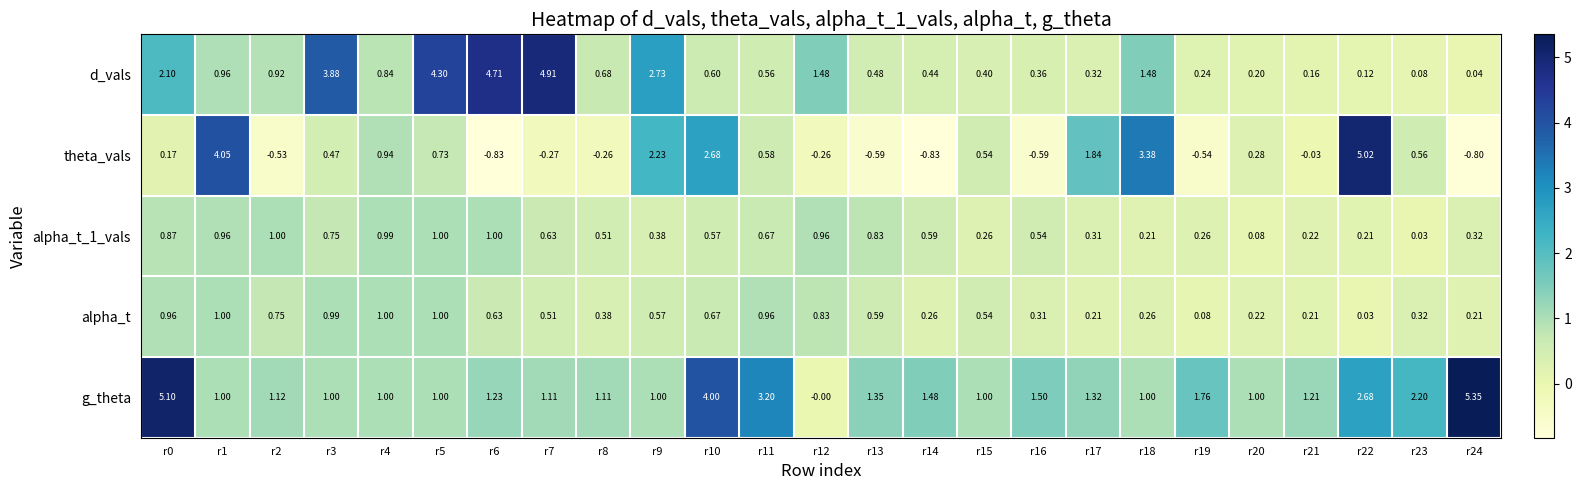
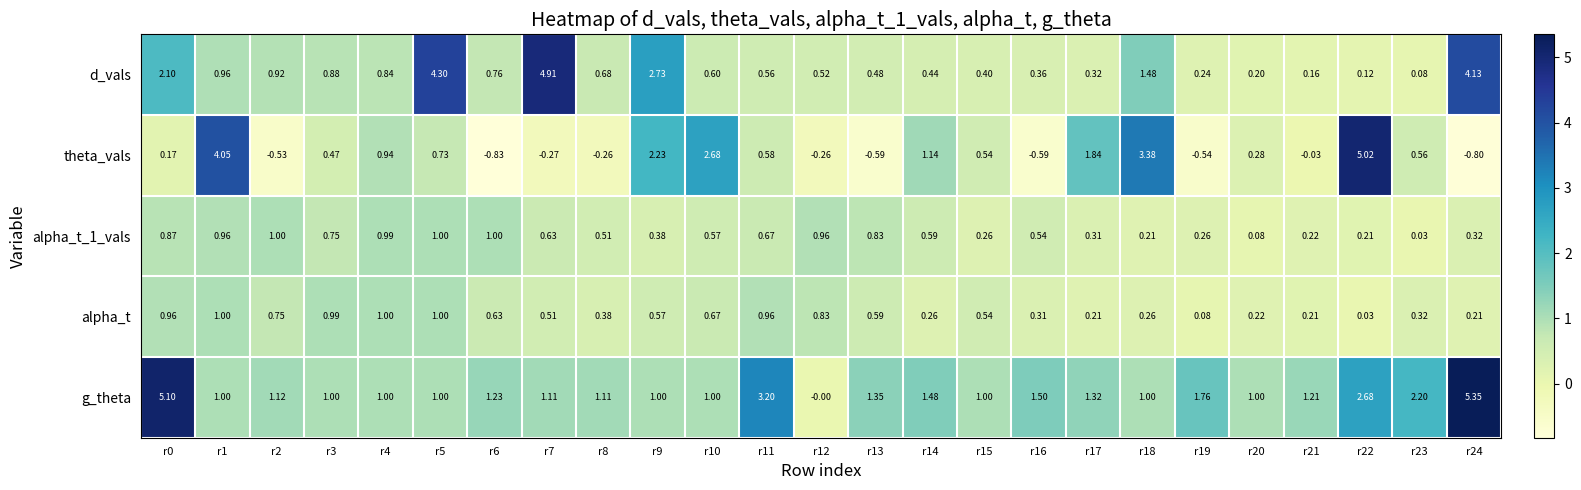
d_vals, r3: 3.88 -> 0.88
d_vals, r6: 4.71 -> 0.76
d_vals, r12: 1.48 -> 0.52
d_vals, r24: 0.04 -> 4.13
theta_vals, r14: -0.83 -> 1.14
g_theta, r10: 4.00 -> 1.00
